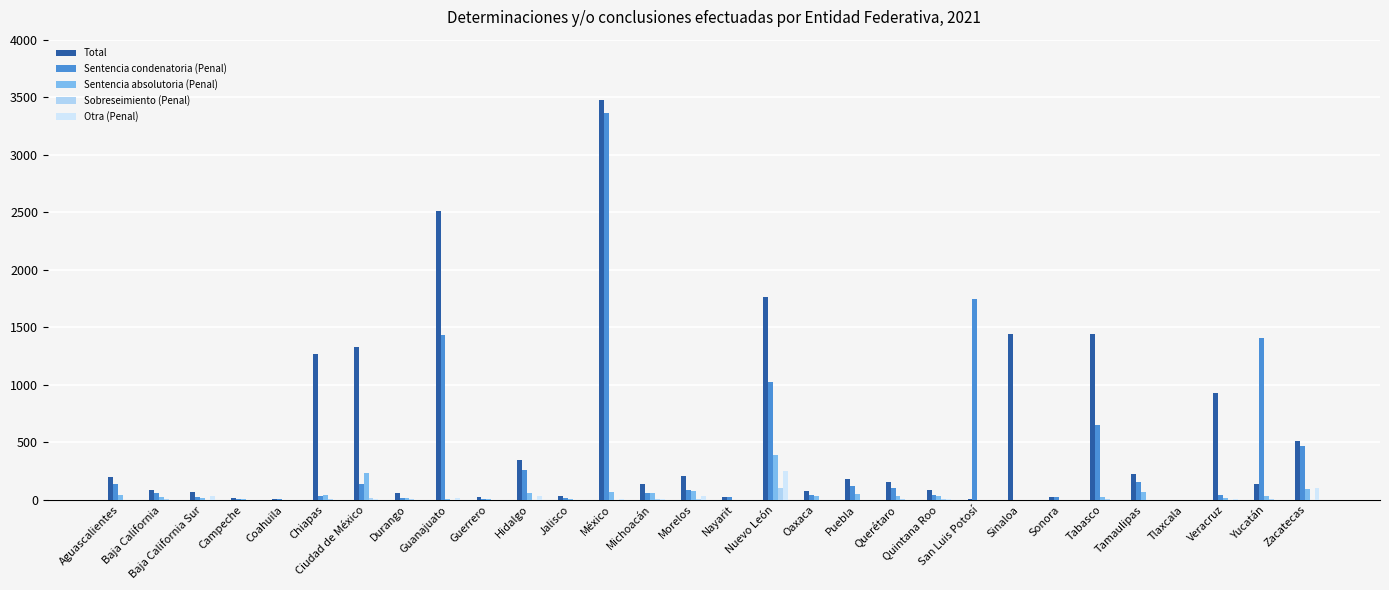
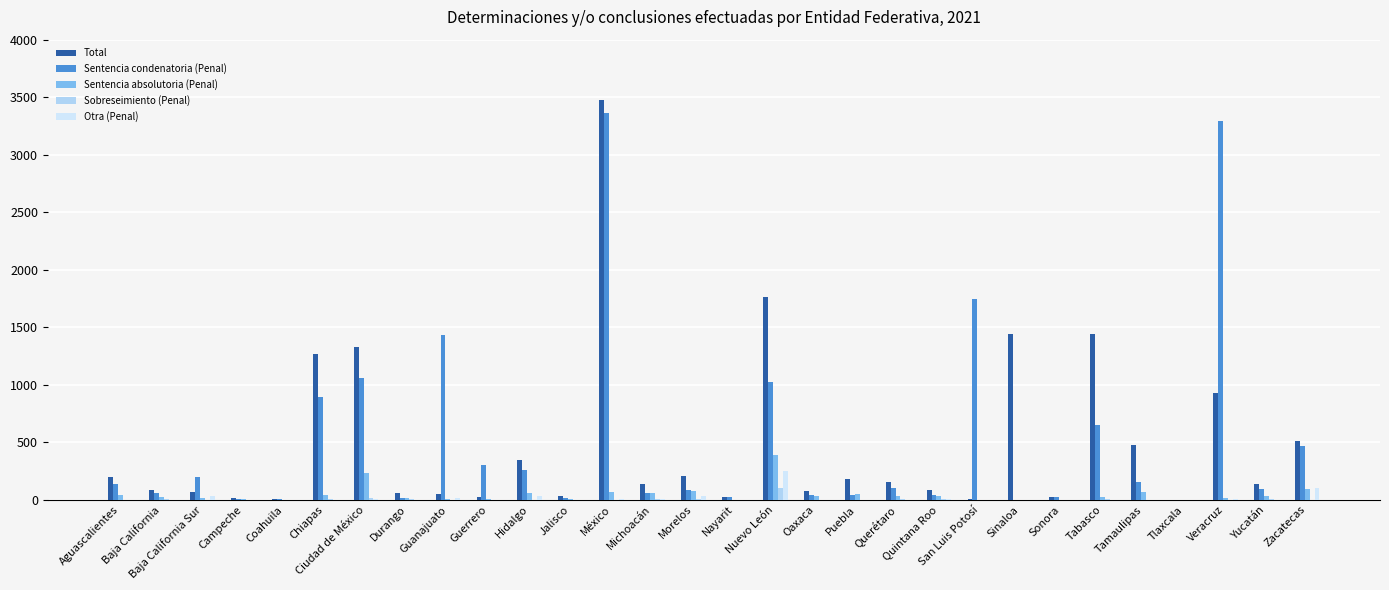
Sentencia condenatoria (Penal), Baja California Sur: 30 -> 200
Sentencia condenatoria (Penal), Chiapas: 40 -> 900
Sentencia condenatoria (Penal), Ciudad de México: 140 -> 1060
Total, Guanajuato: 2510 -> 50
Sentencia condenatoria (Penal), Guerrero: 10 -> 300
Sentencia condenatoria (Penal), Puebla: 120 -> 40
Total, Tamaulipas: 230 -> 470
Sentencia condenatoria (Penal), Veracruz: 40 -> 3290
Sentencia condenatoria (Penal), Yucatán: 1400 -> 90
